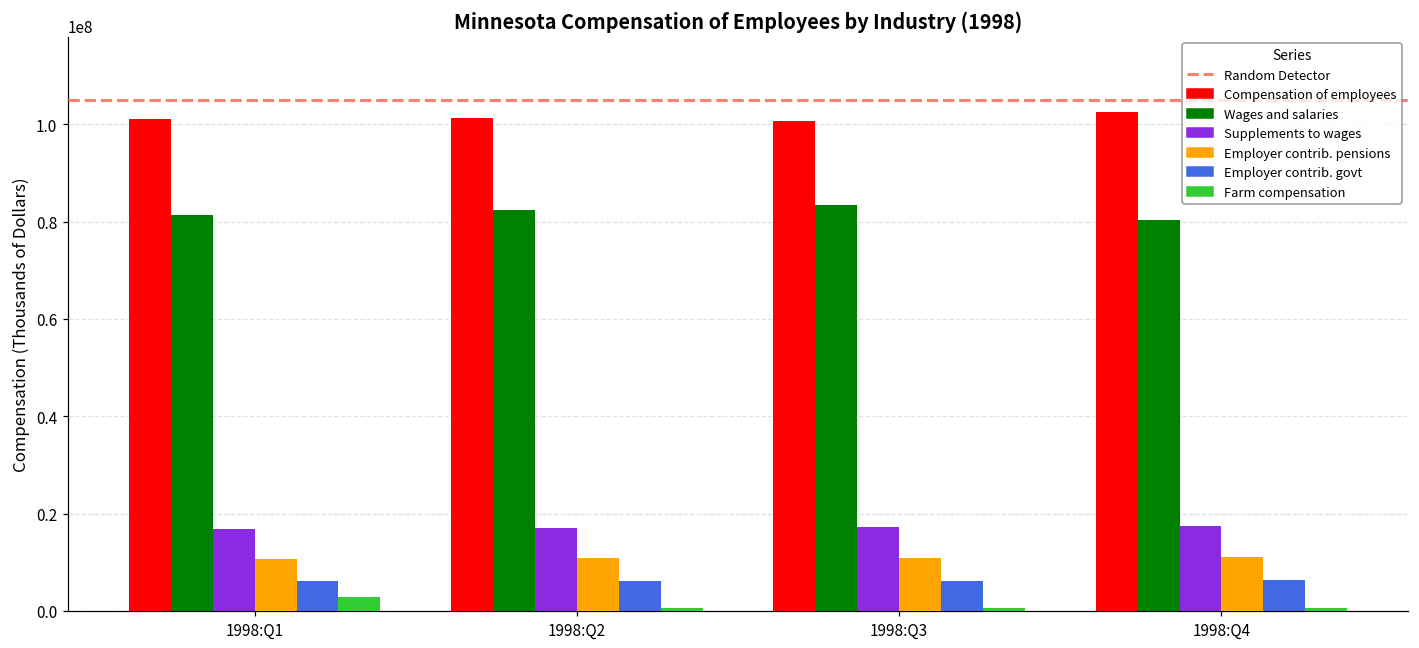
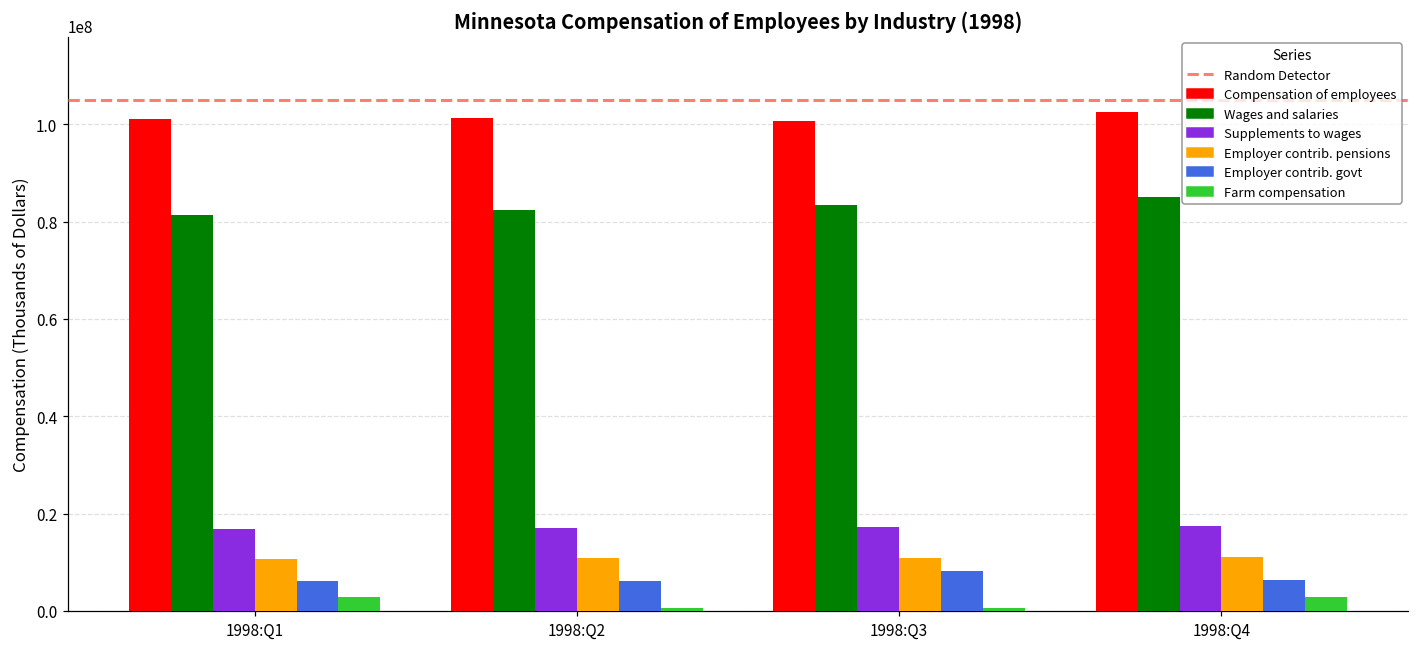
Employer contrib. govt, 1998:Q3: 6000000 -> 8000000
Wages and salaries, 1998:Q4: 80000000 -> 85000000
Farm compensation, 1998:Q4: 1000000 -> 3000000
